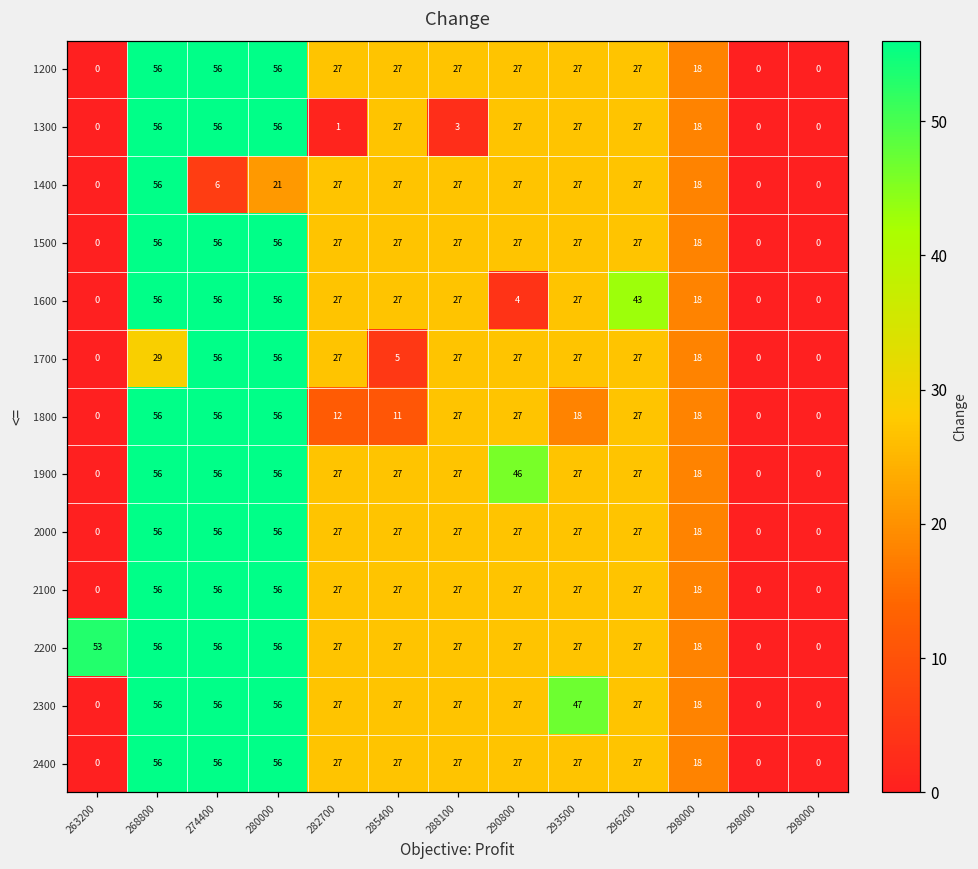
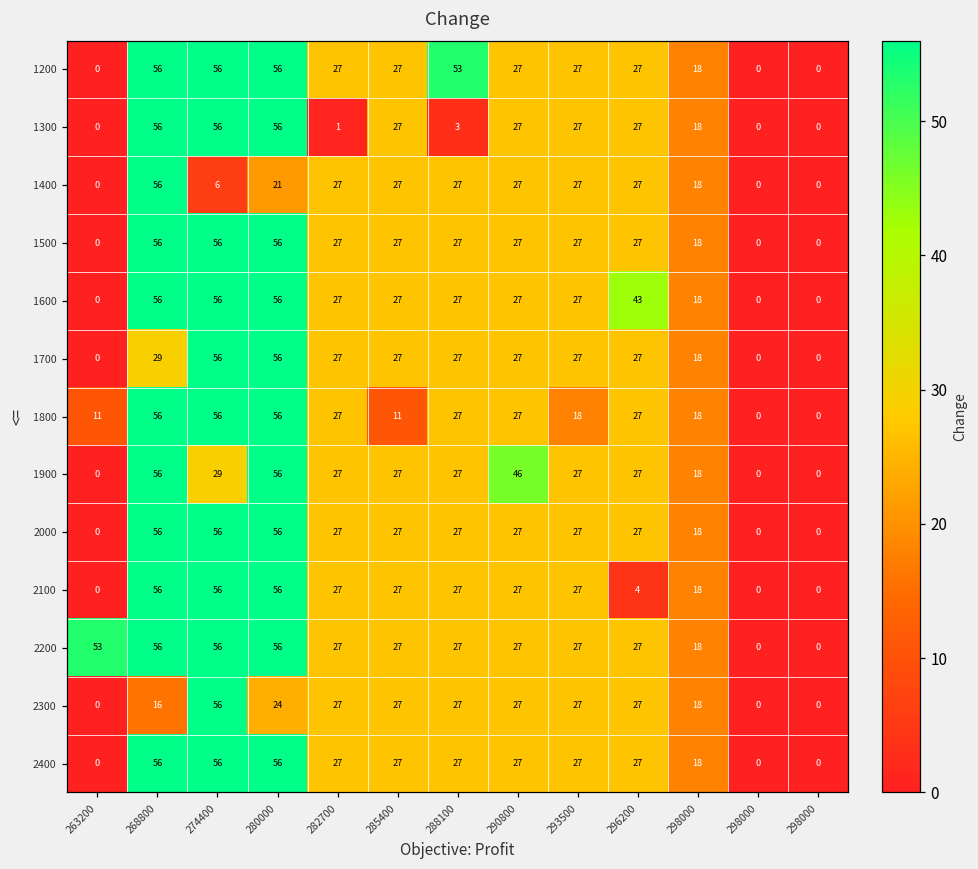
1200, 288100: 27 -> 53
1600, 290800: 4 -> 27
1700, 285400: 5 -> 27
1800, 263200: 0 -> 11
1800, 282700: 12 -> 27
1900, 274400: 56 -> 29
2100, 296200: 27 -> 4
2300, 268800: 56 -> 16
2300, 280000: 56 -> 24
2300, 293500: 47 -> 27
